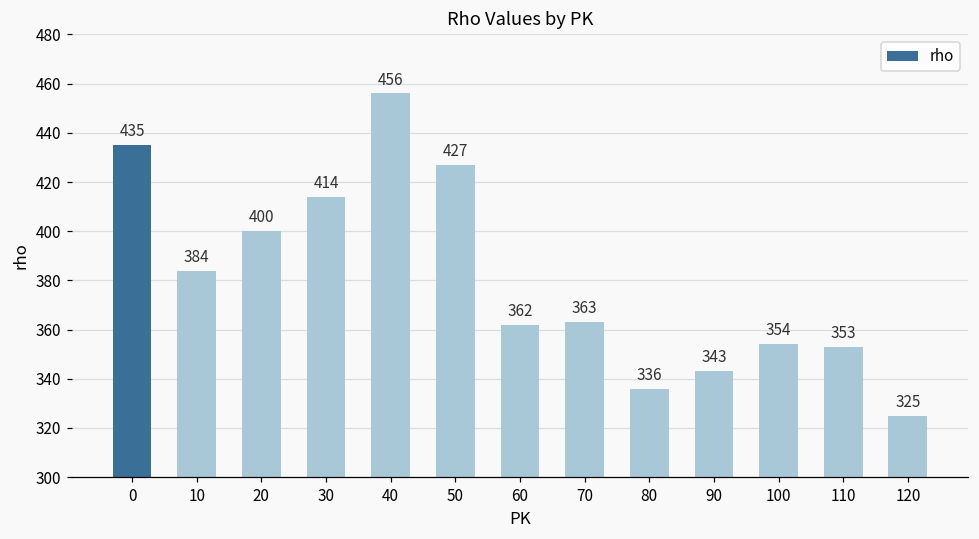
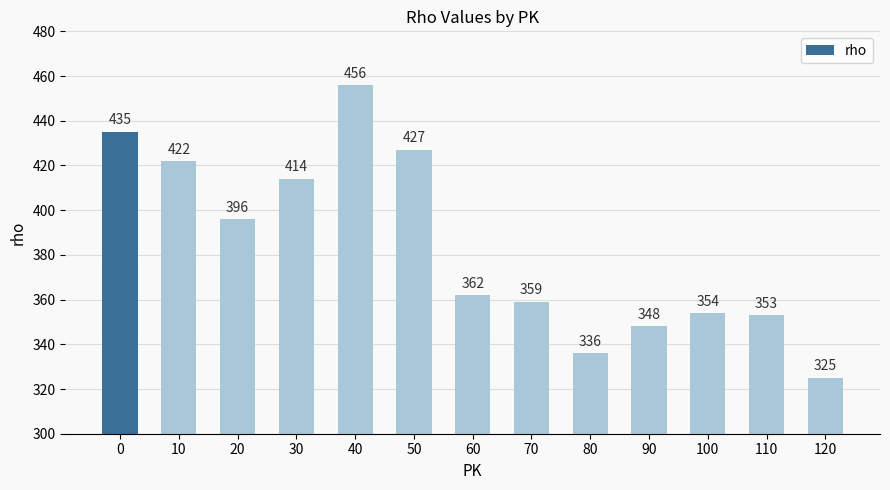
10: 384 -> 422
20: 400 -> 396
70: 363 -> 359
90: 343 -> 348
